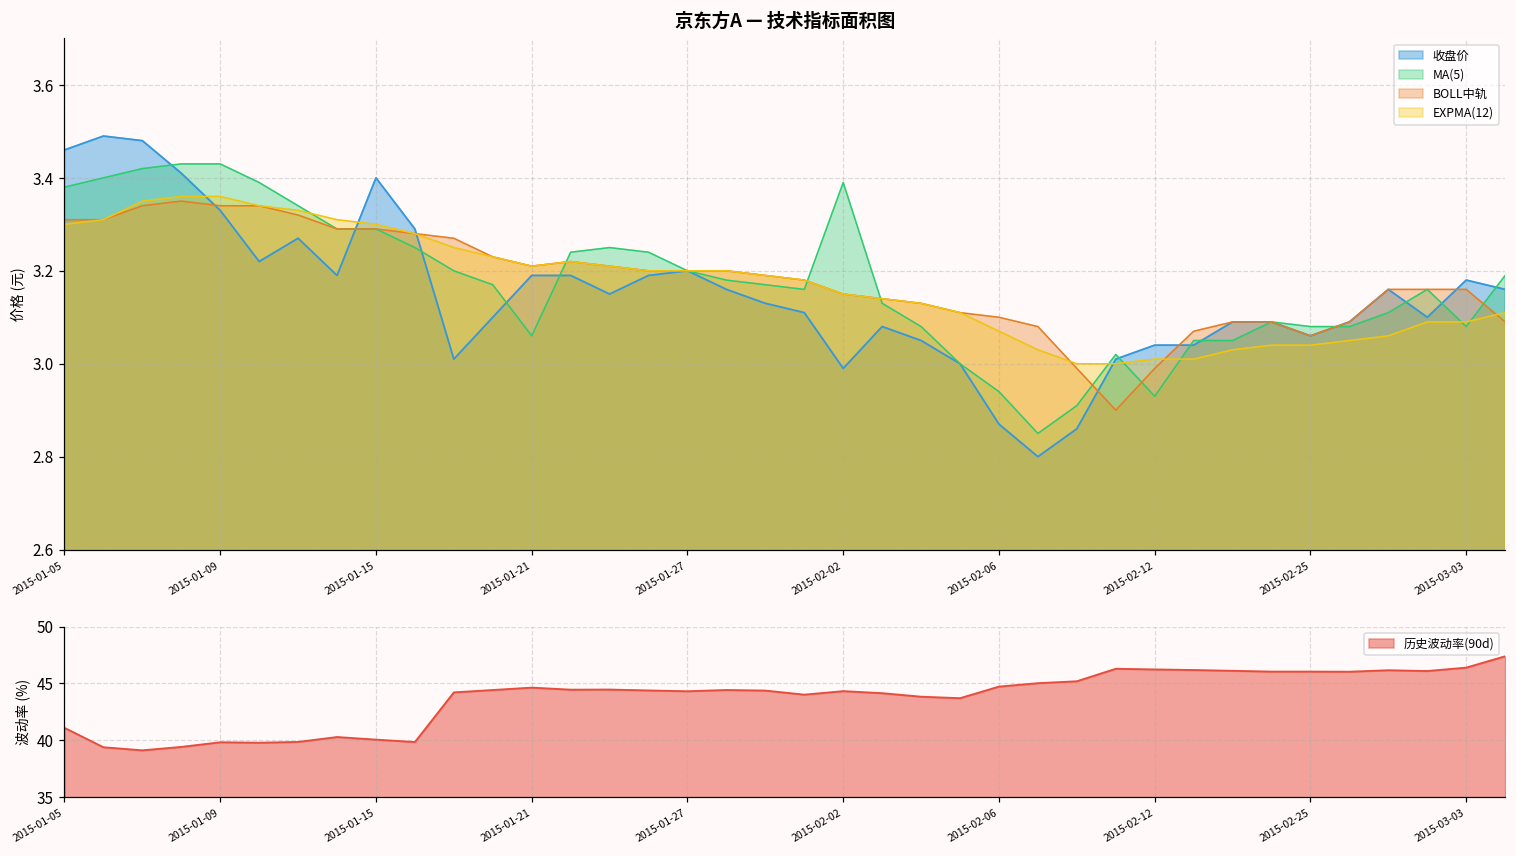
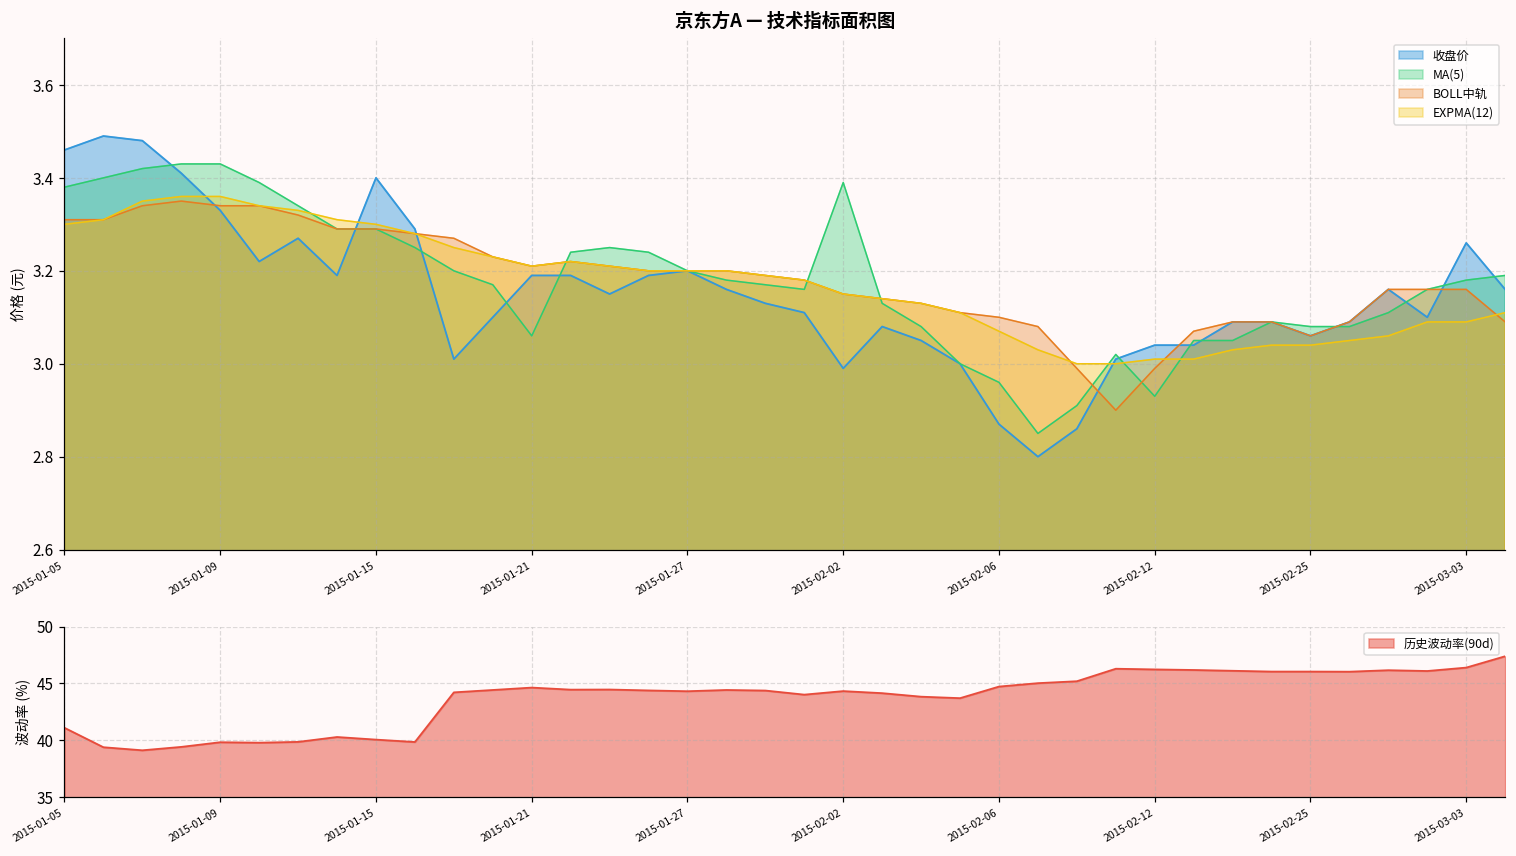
京东方A — 技术指标面积图, MA(5), 2015-02-06: 2.94 -> 2.96
京东方A — 技术指标面积图, 收盘价, 2015-03-03: 3.18 -> 3.26
京东方A — 技术指标面积图, MA(5), 2015-03-03: 3.08 -> 3.18
